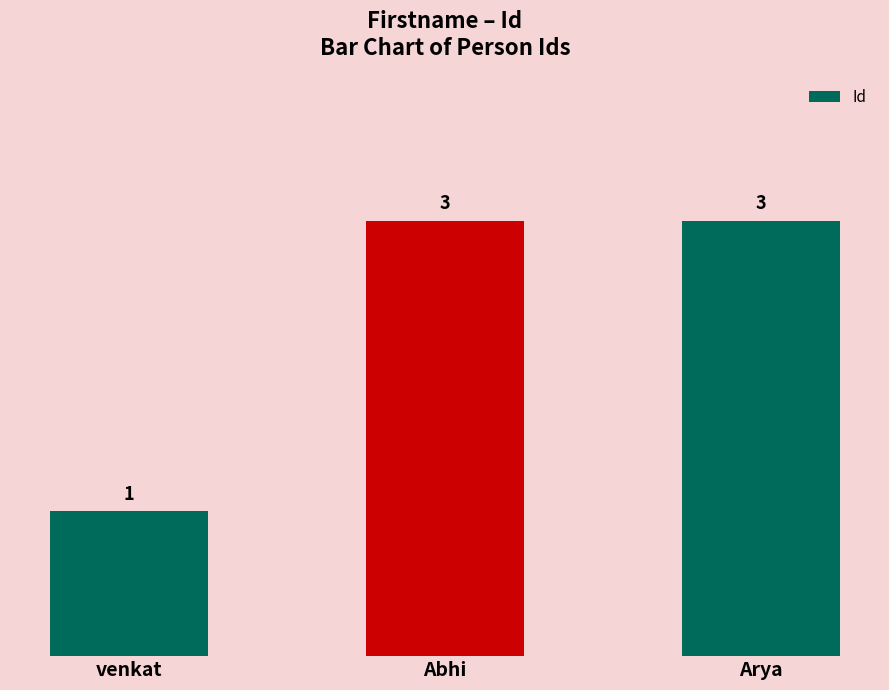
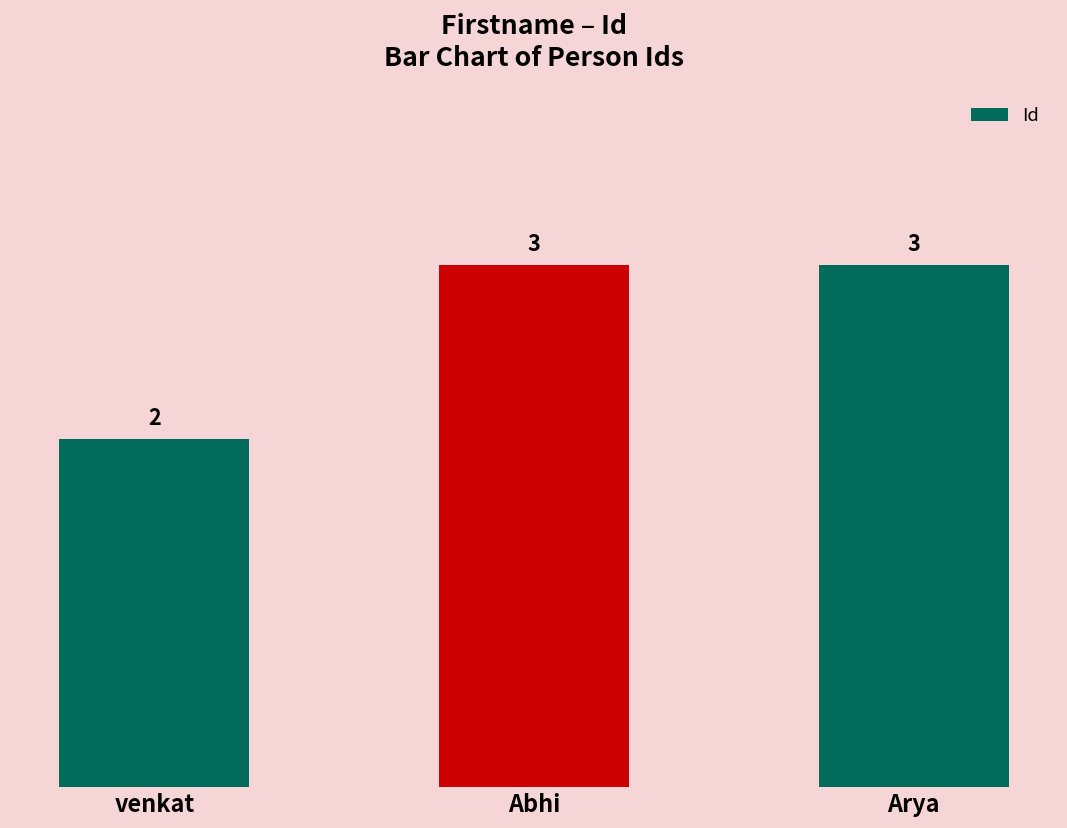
venkat: 1 -> 2
